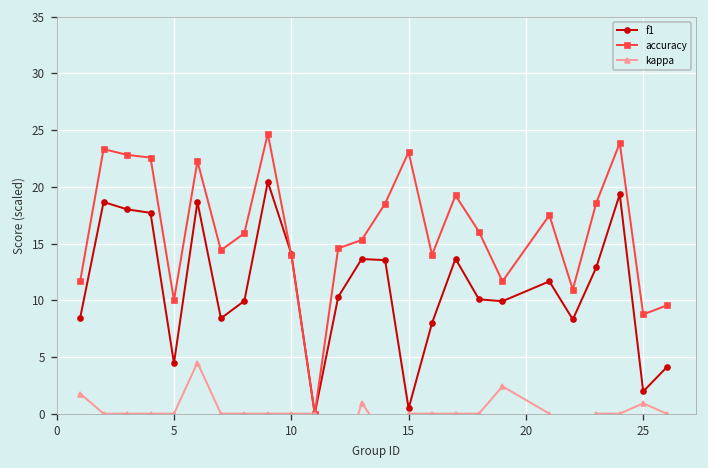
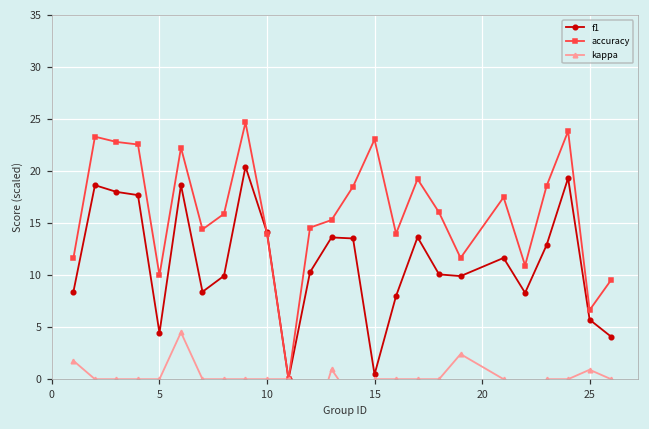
f1, 25: 2 -> 6
accuracy, 25: 9 -> 7
